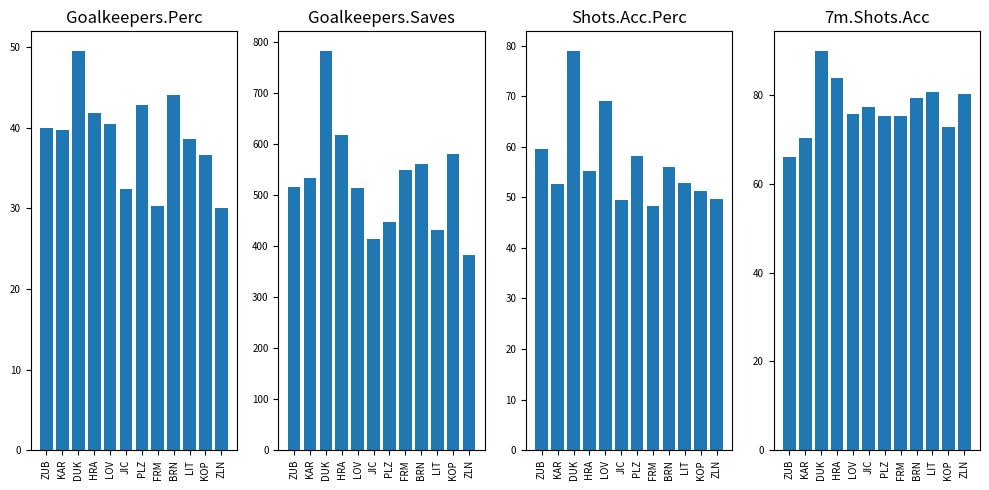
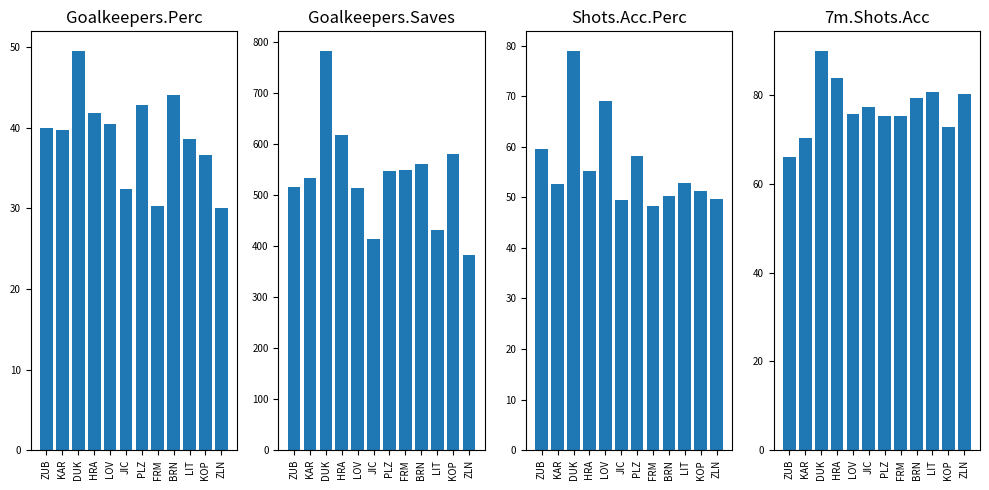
Goalkeepers.Saves, PLZ: 450 -> 550
Shots.Acc.Perc, BRN: 56 -> 50
